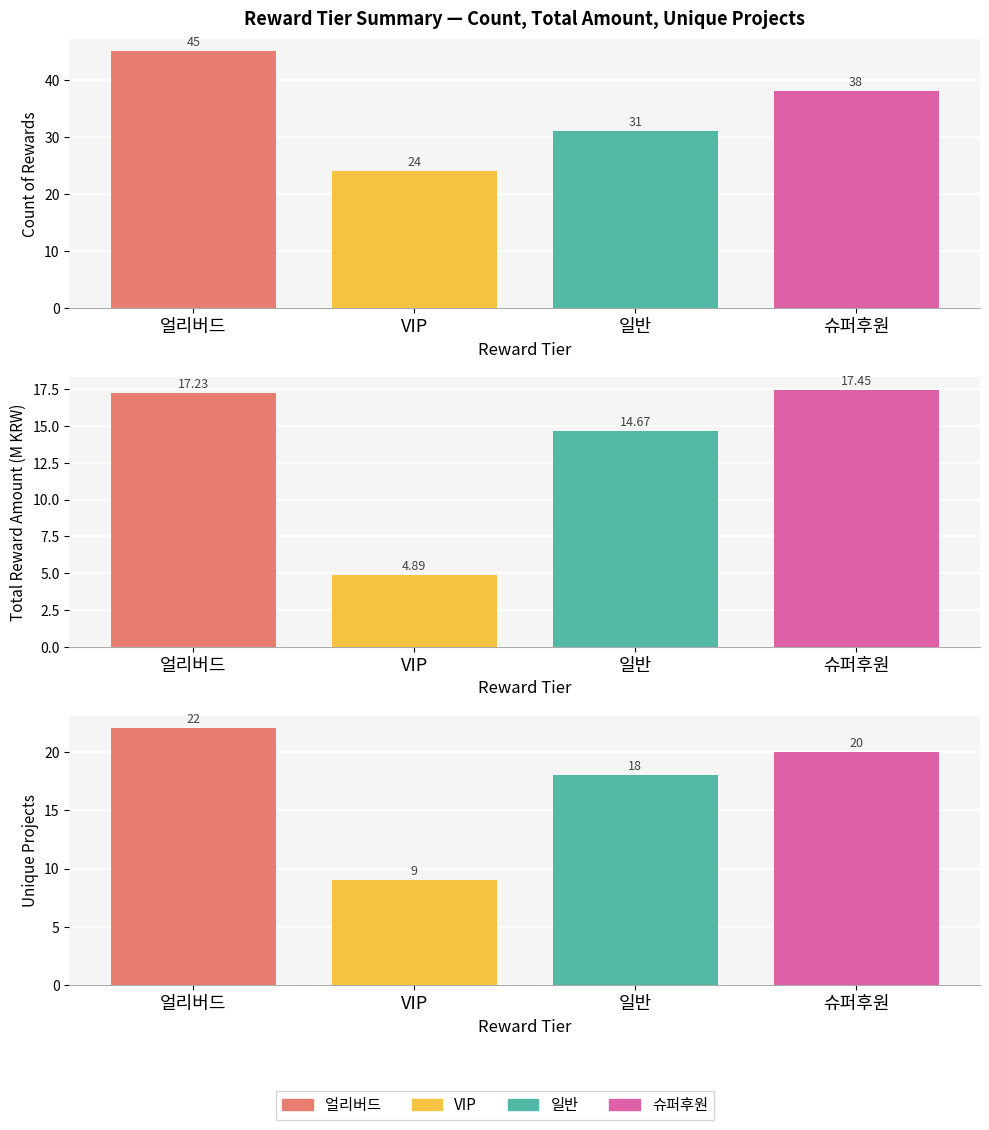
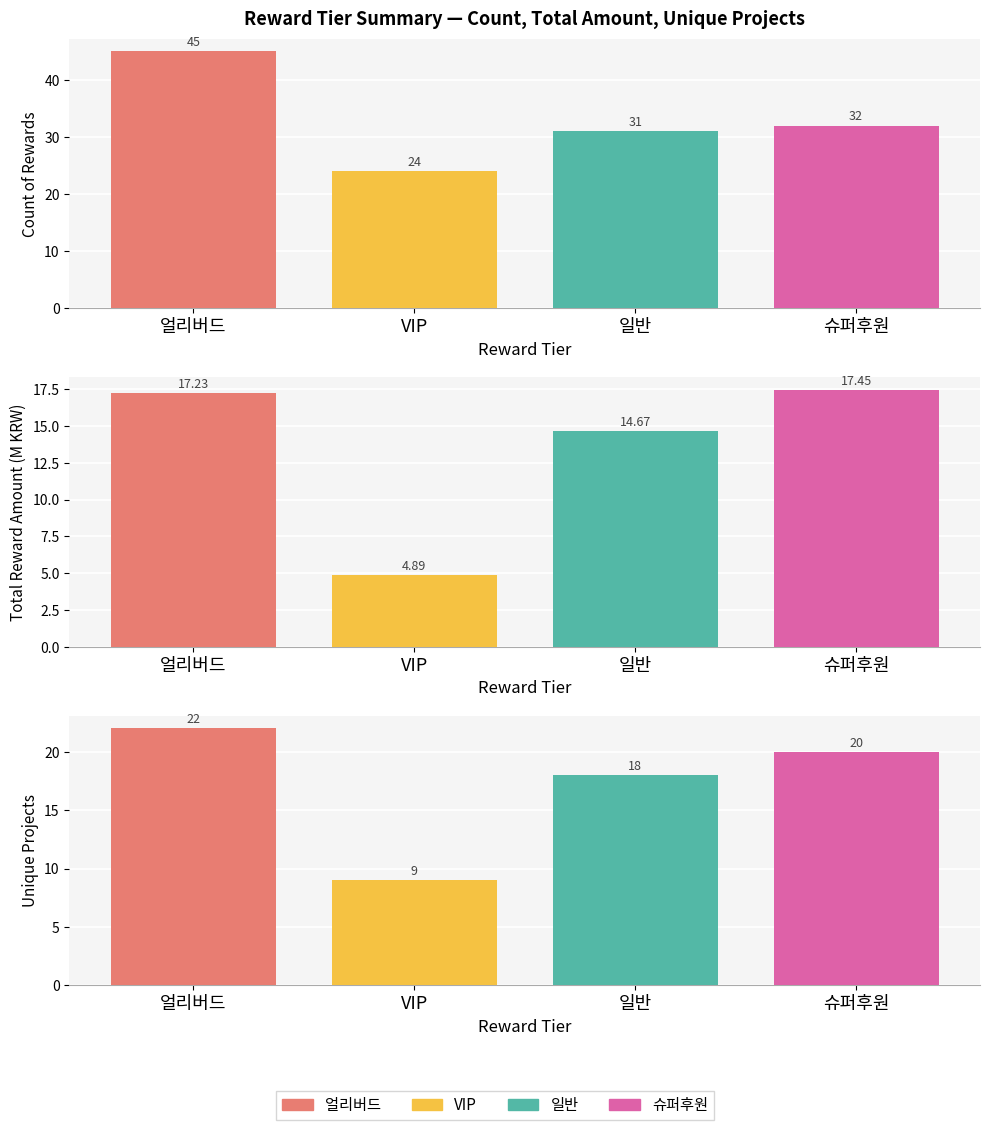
Reward Tier Summary — Count, Total Amount, Unique Projects, 슈퍼후원: 38 -> 32
